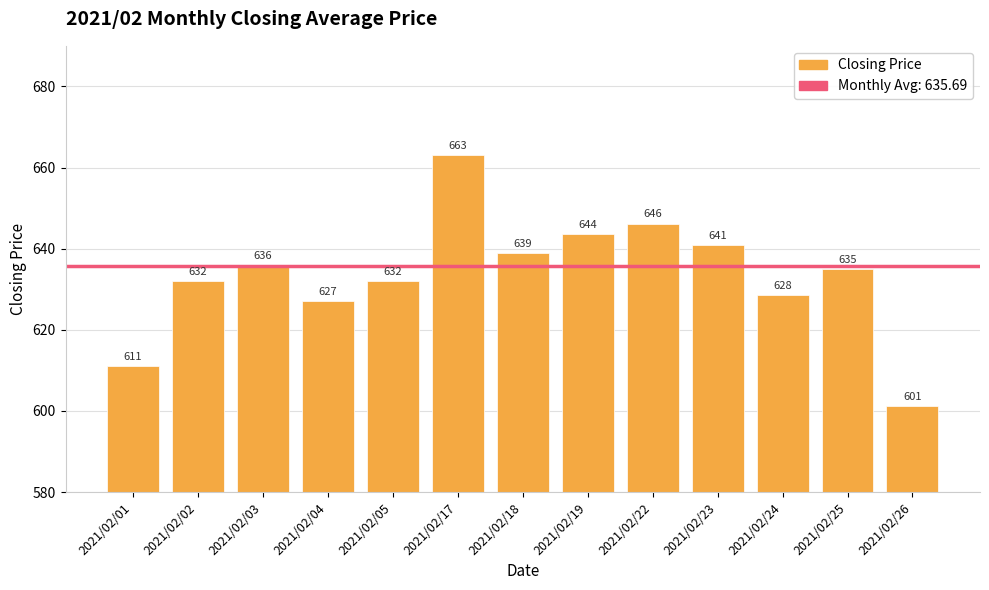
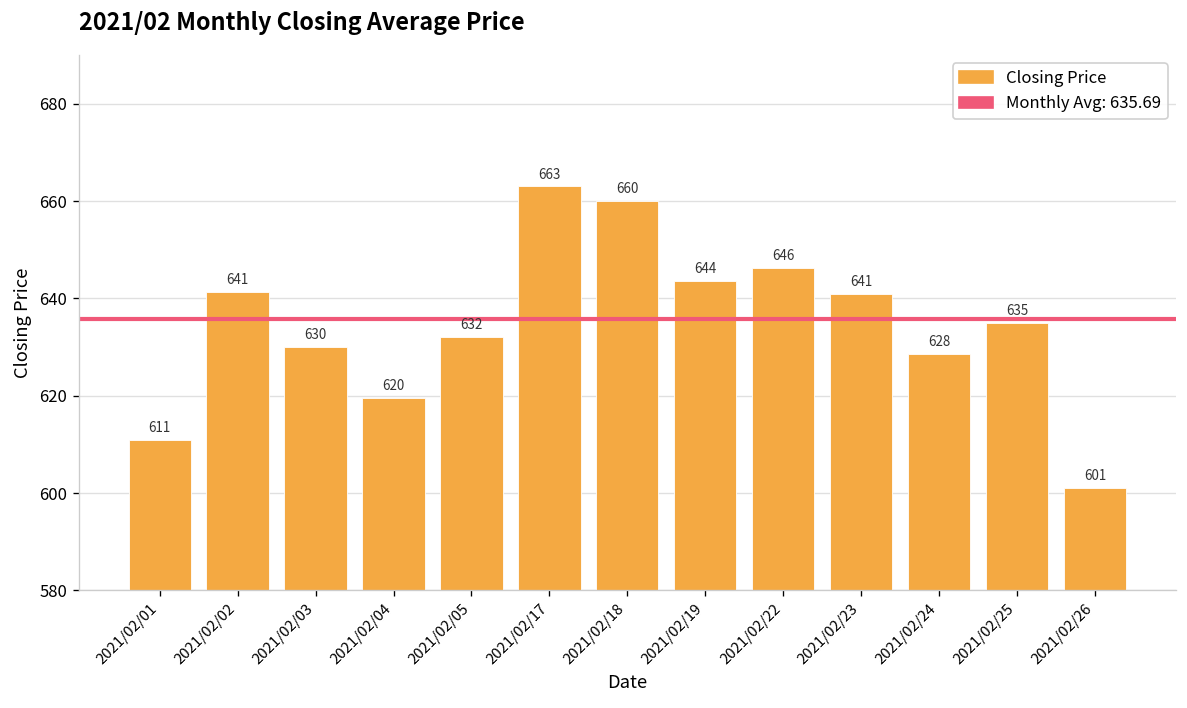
2021/02/02: 632 -> 641
2021/02/03: 636 -> 630
2021/02/04: 627 -> 620
2021/02/18: 639 -> 660
